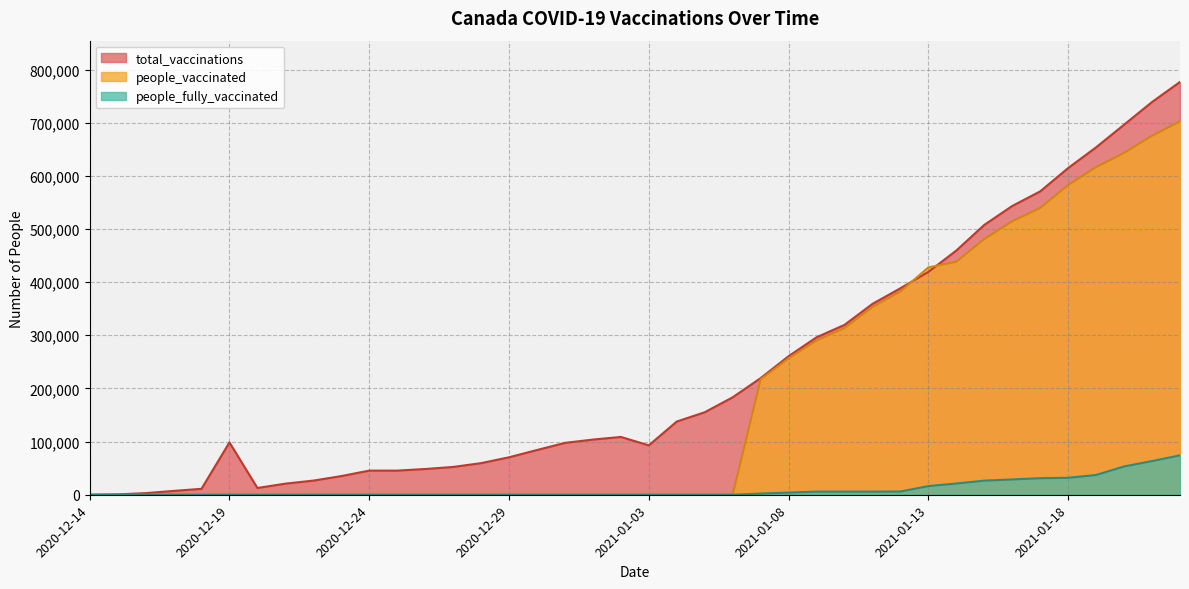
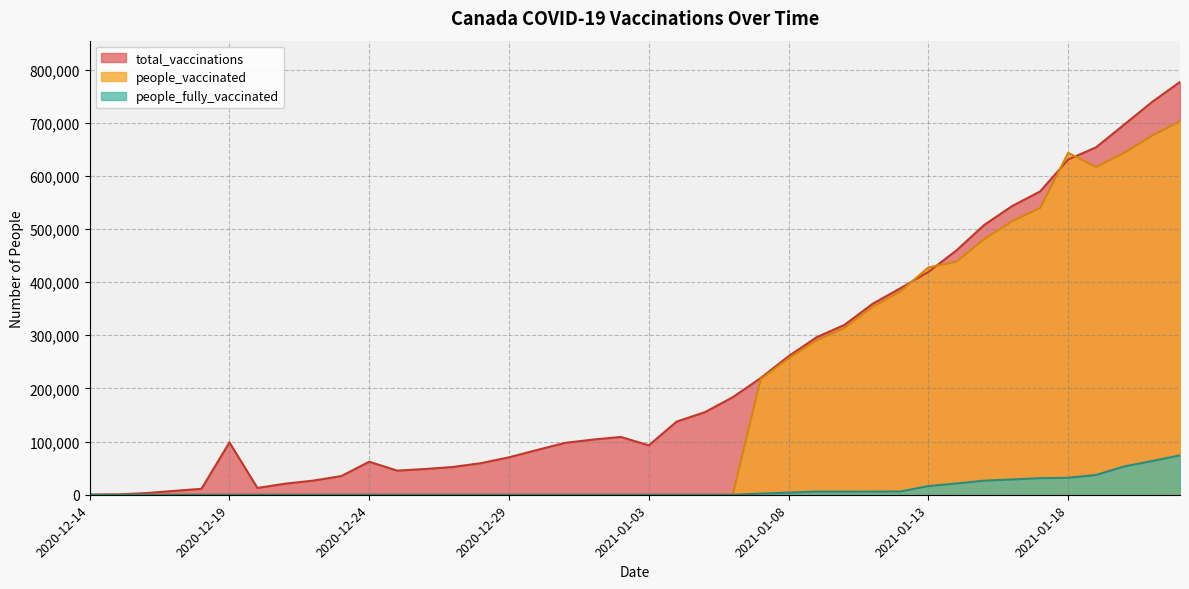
total_vaccinations, 2020-12-24: 50,000 -> 60,000
total_vaccinations, 2021-01-18: 610,000 -> 630,000
people_vaccinated, 2021-01-18: 580,000 -> 640,000
